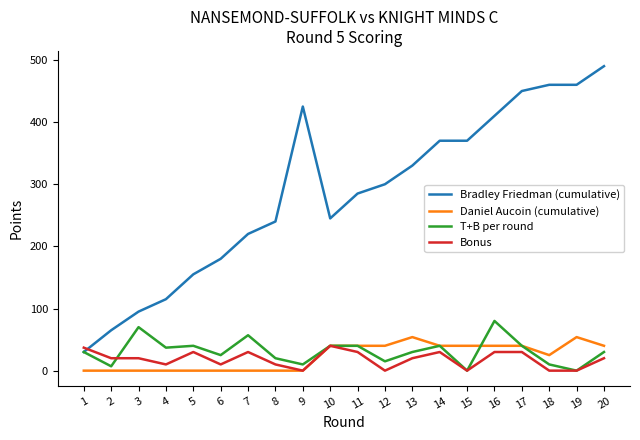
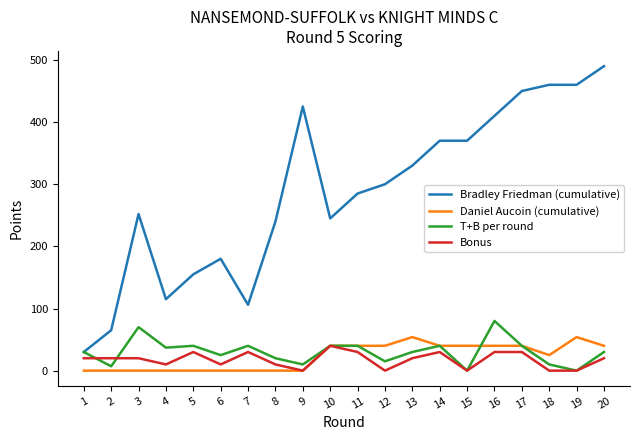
Bonus, 1: 40 -> 20
Bradley Friedman (cumulative), 3: 100 -> 250
Bradley Friedman (cumulative), 7: 220 -> 110
T+B per round, 7: 60 -> 40
